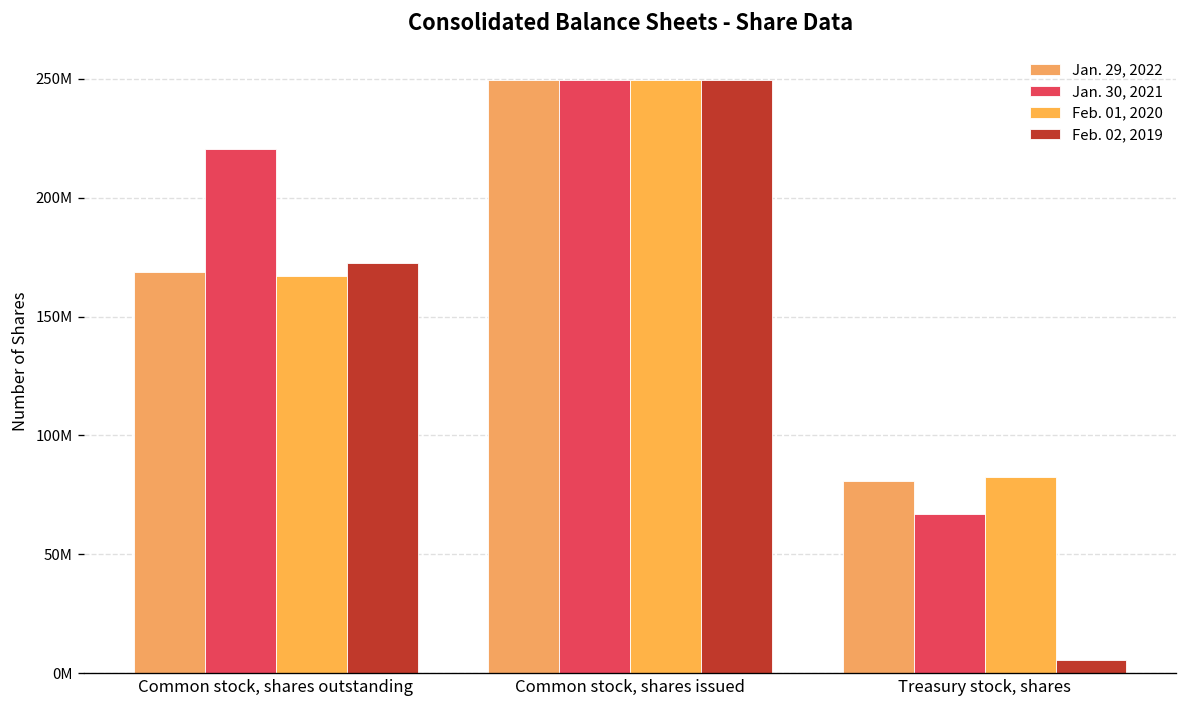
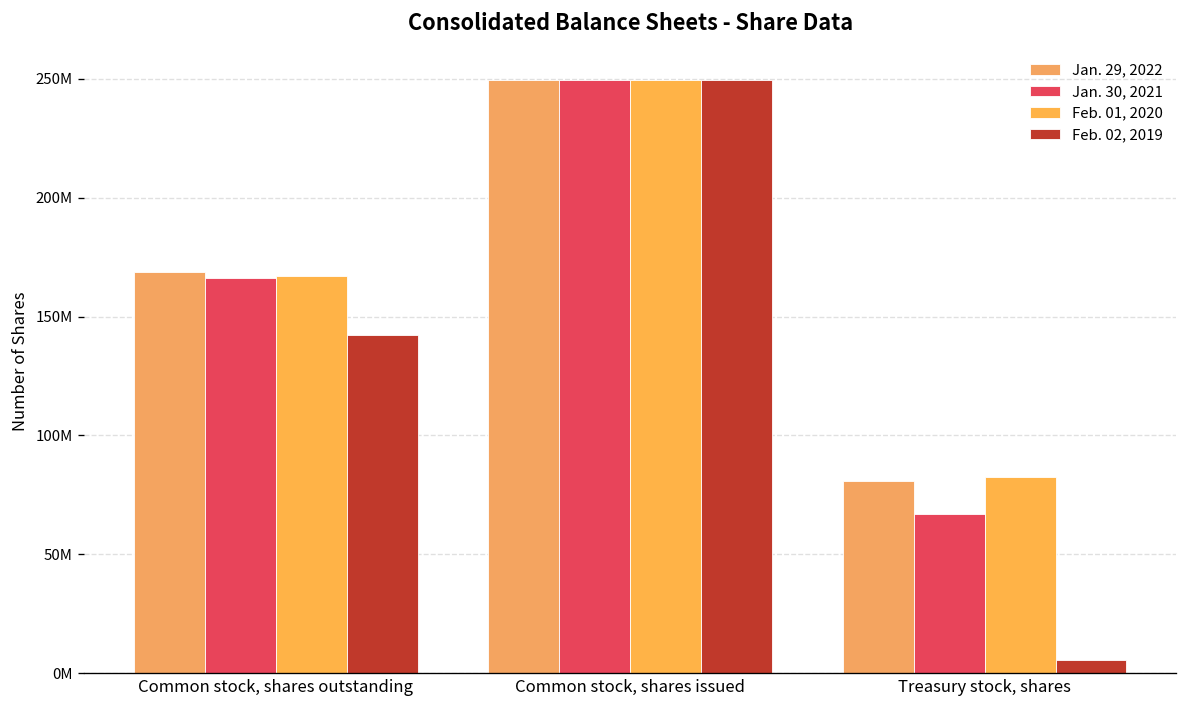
Jan. 30, 2021, Common stock, shares outstanding: 220000000 -> 166000000
Feb. 02, 2019, Common stock, shares outstanding: 172000000 -> 142000000
